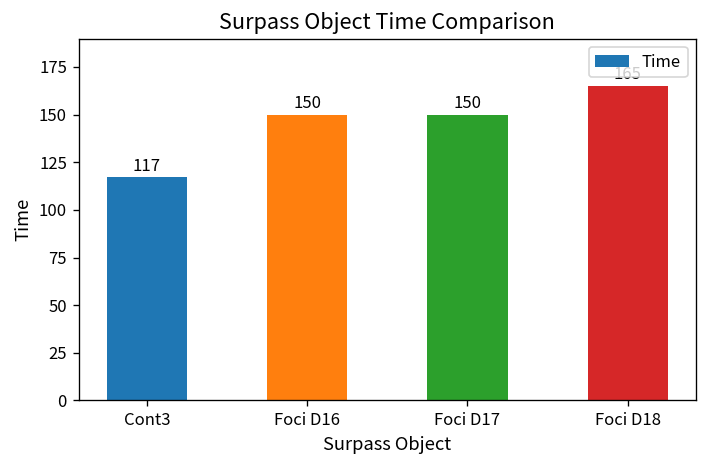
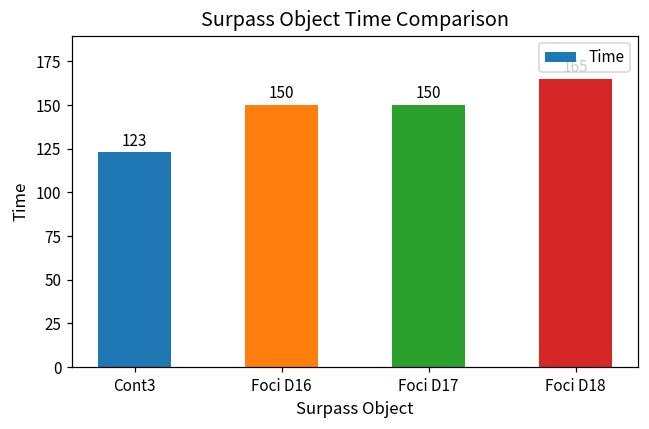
Cont3: 117 -> 123
